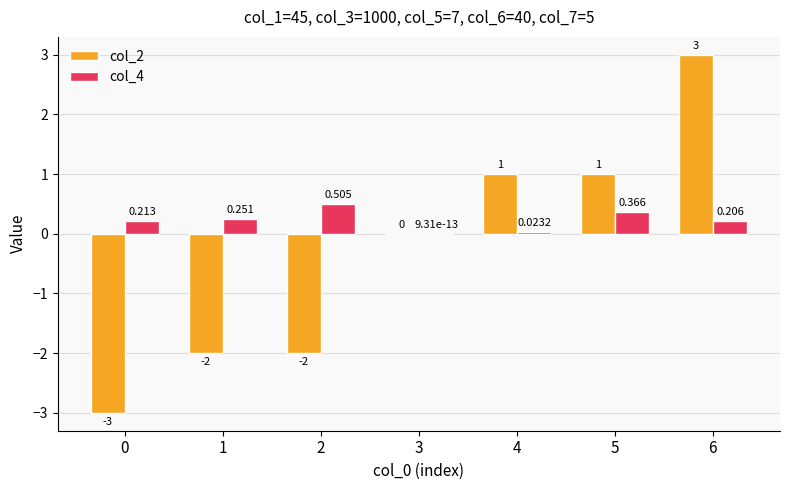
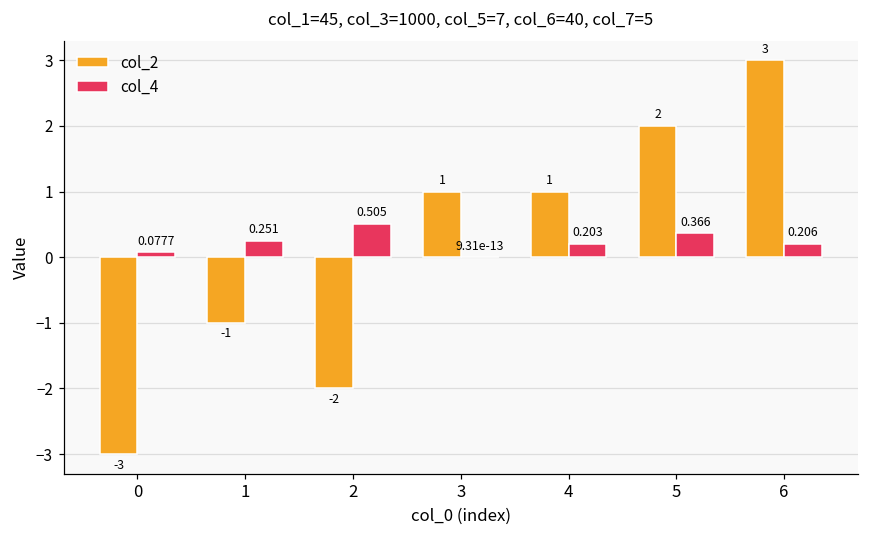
col_4, 0: 0.213 -> 0.0777
col_2, 1: -2 -> -1
col_2, 3: 0 -> 1
col_4, 4: 0.0232 -> 0.203
col_2, 5: 1 -> 2
